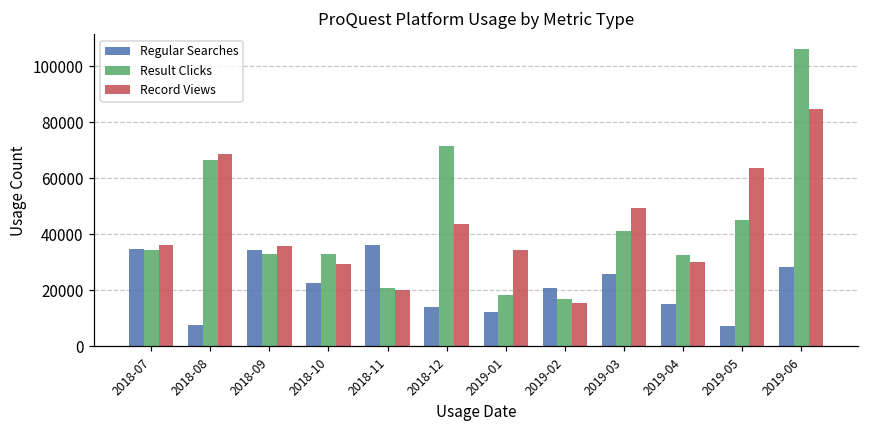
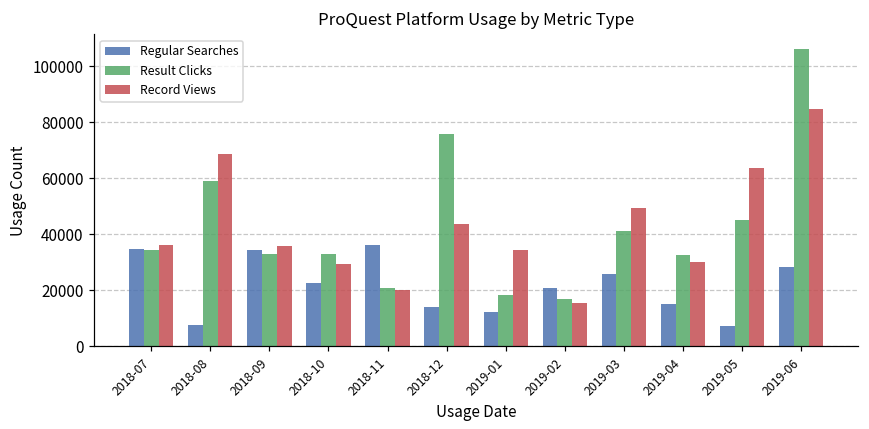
Result Clicks, 2018-08: 66000 -> 59000
Result Clicks, 2018-12: 71000 -> 76000
